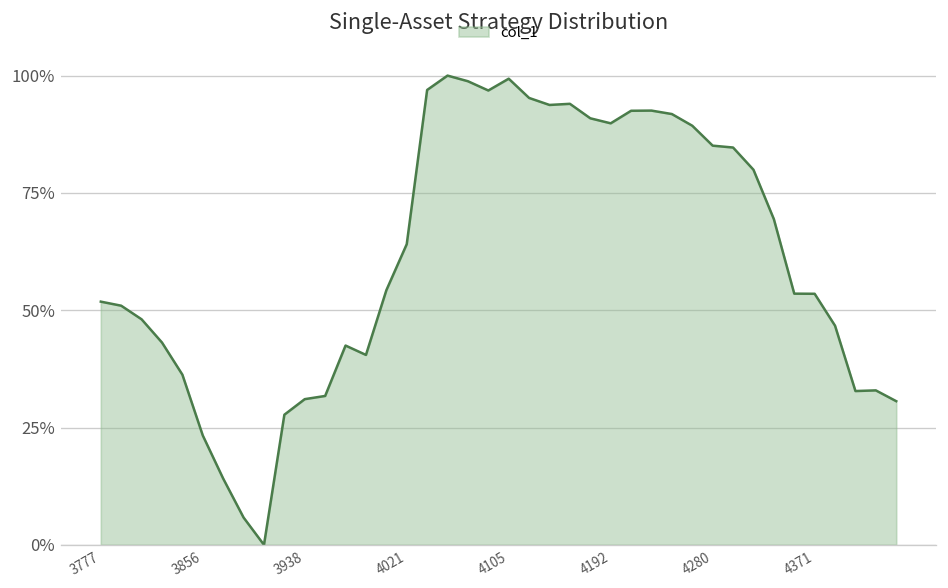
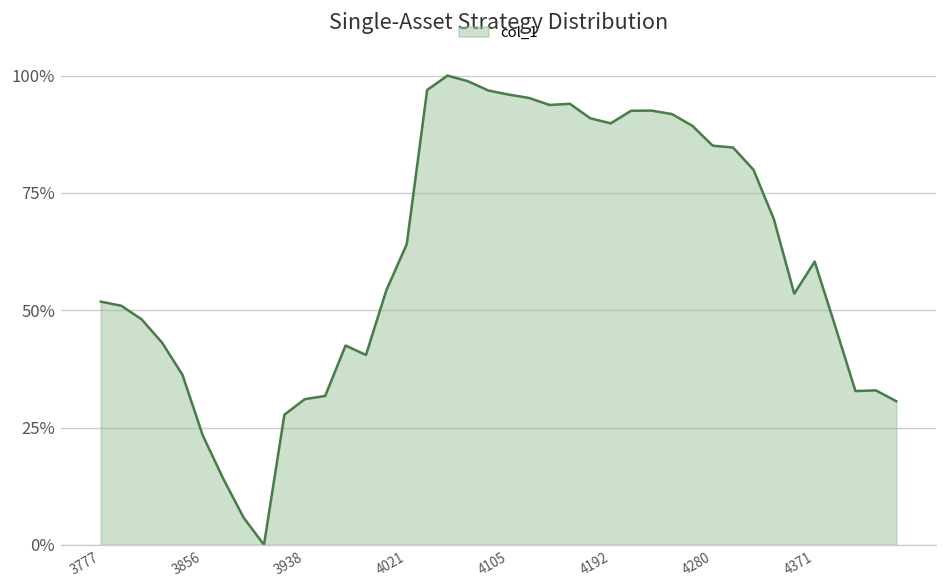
4105: 99% -> 96%
4371: 54% -> 60%
